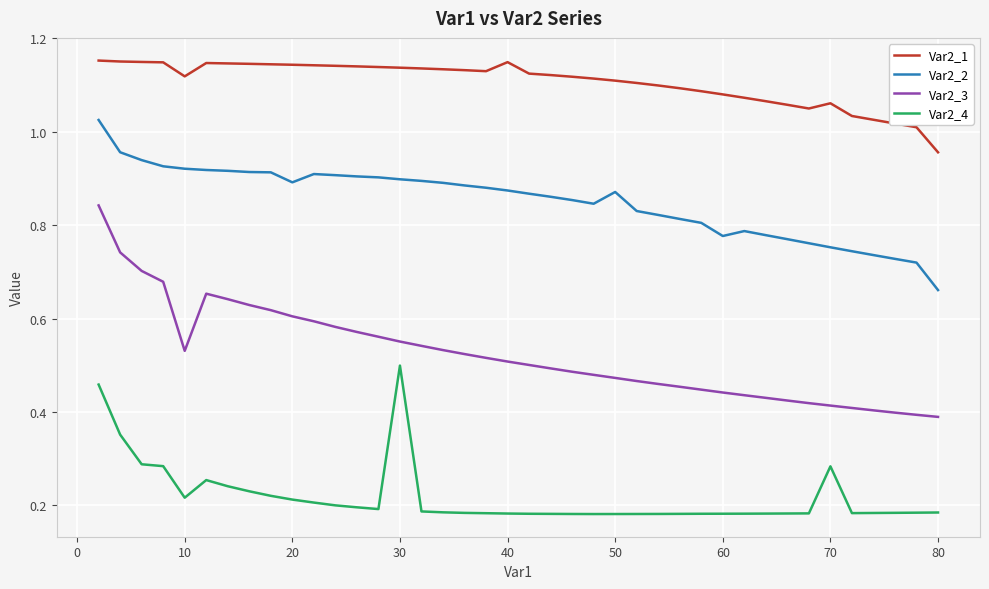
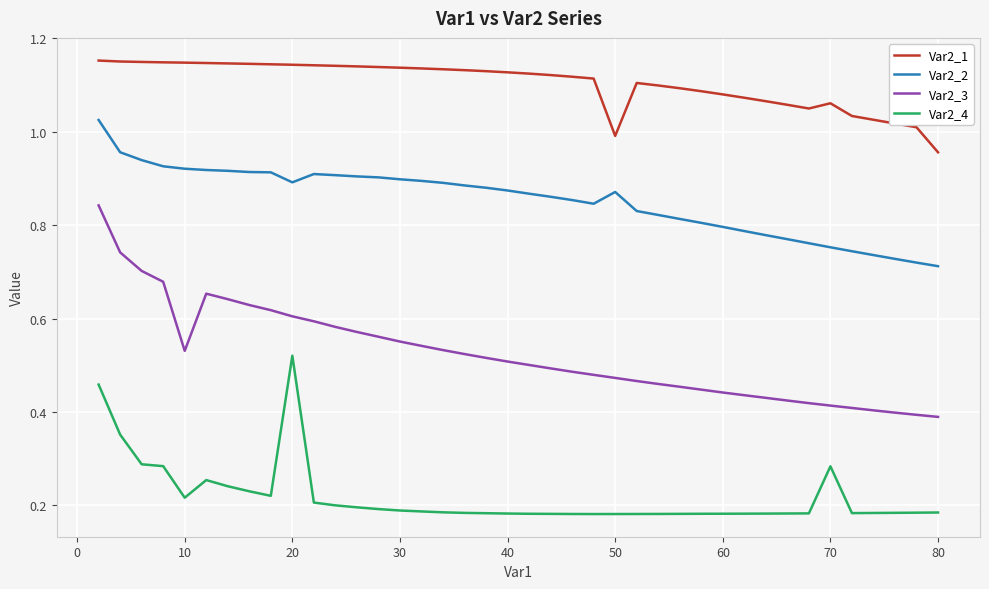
Var2_1, 10: 1.12 -> 1.15
Var2_4, 20: 0.21 -> 0.52
Var2_4, 30: 0.50 -> 0.19
Var2_1, 40: 1.15 -> 1.13
Var2_1, 50: 1.11 -> 0.99
Var2_2, 60: 0.78 -> 0.80
Var2_2, 80: 0.66 -> 0.71
